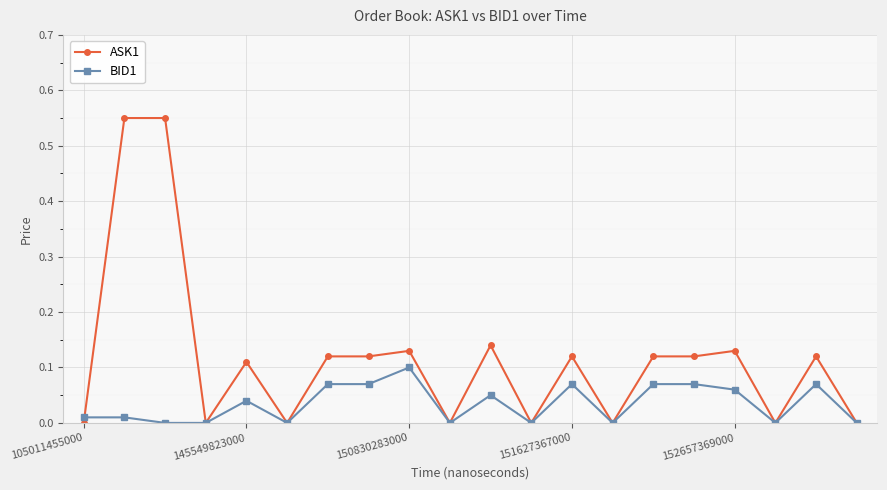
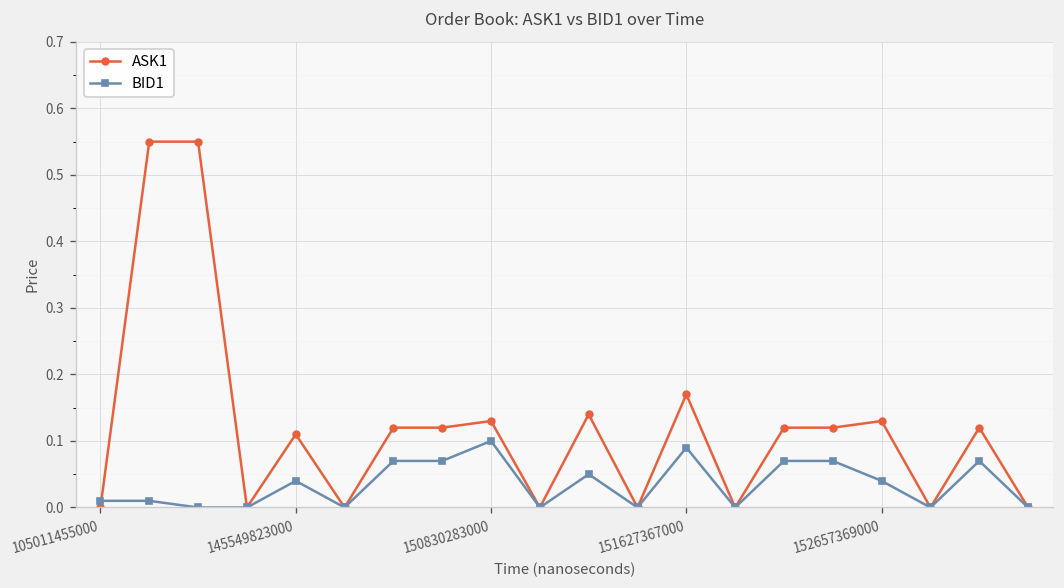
ASK1, 151627367000: 0.12 -> 0.17
BID1, 151627367000: 0.07 -> 0.09
BID1, 152657369000: 0.06 -> 0.04
